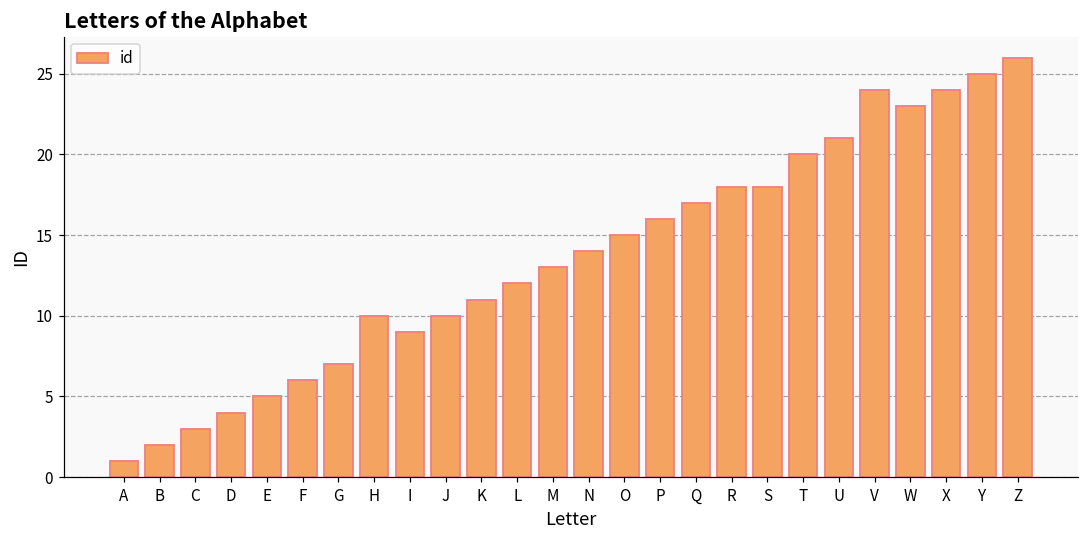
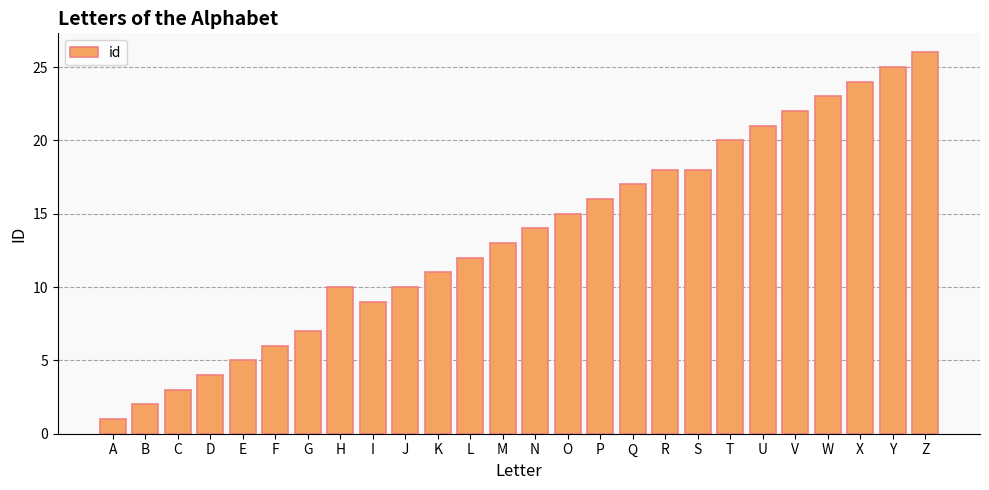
V: 24 -> 22
